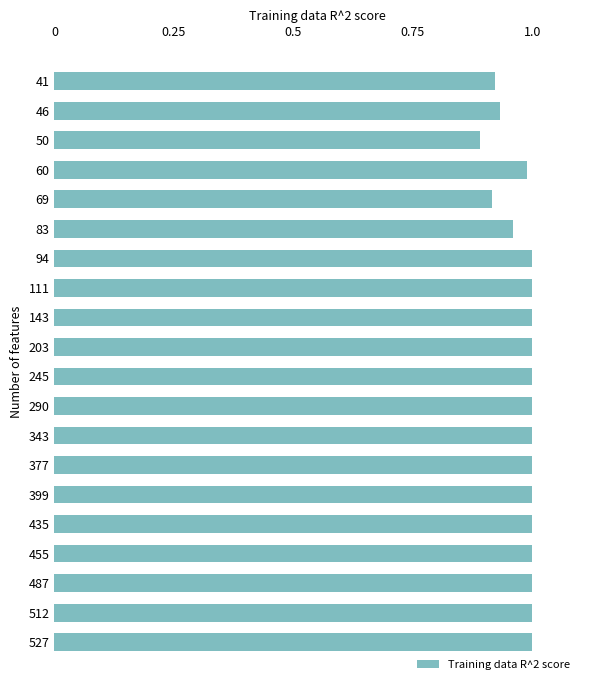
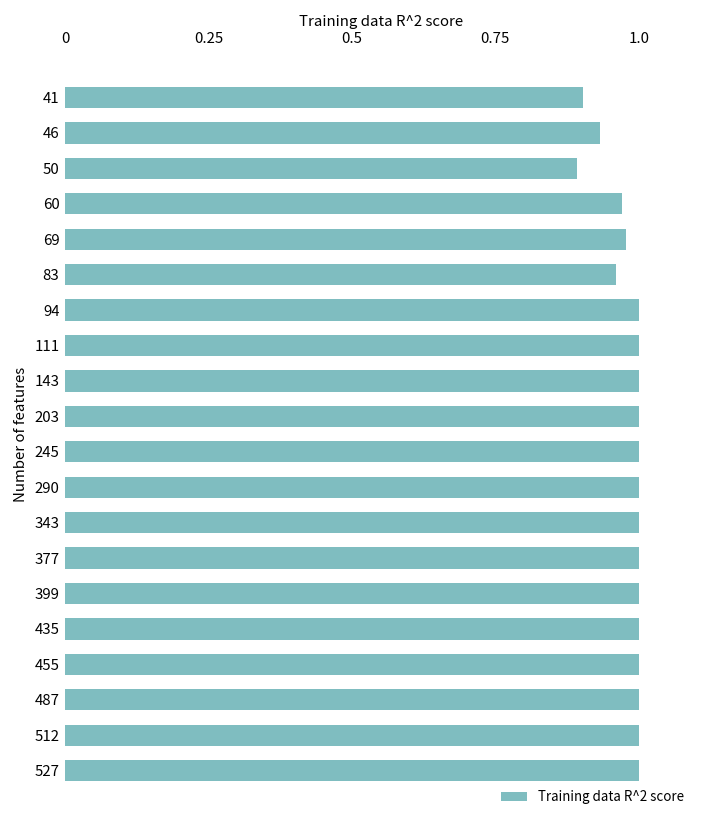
41: 0.92 -> 0.90
60: 0.99 -> 0.97
69: 0.92 -> 0.98
